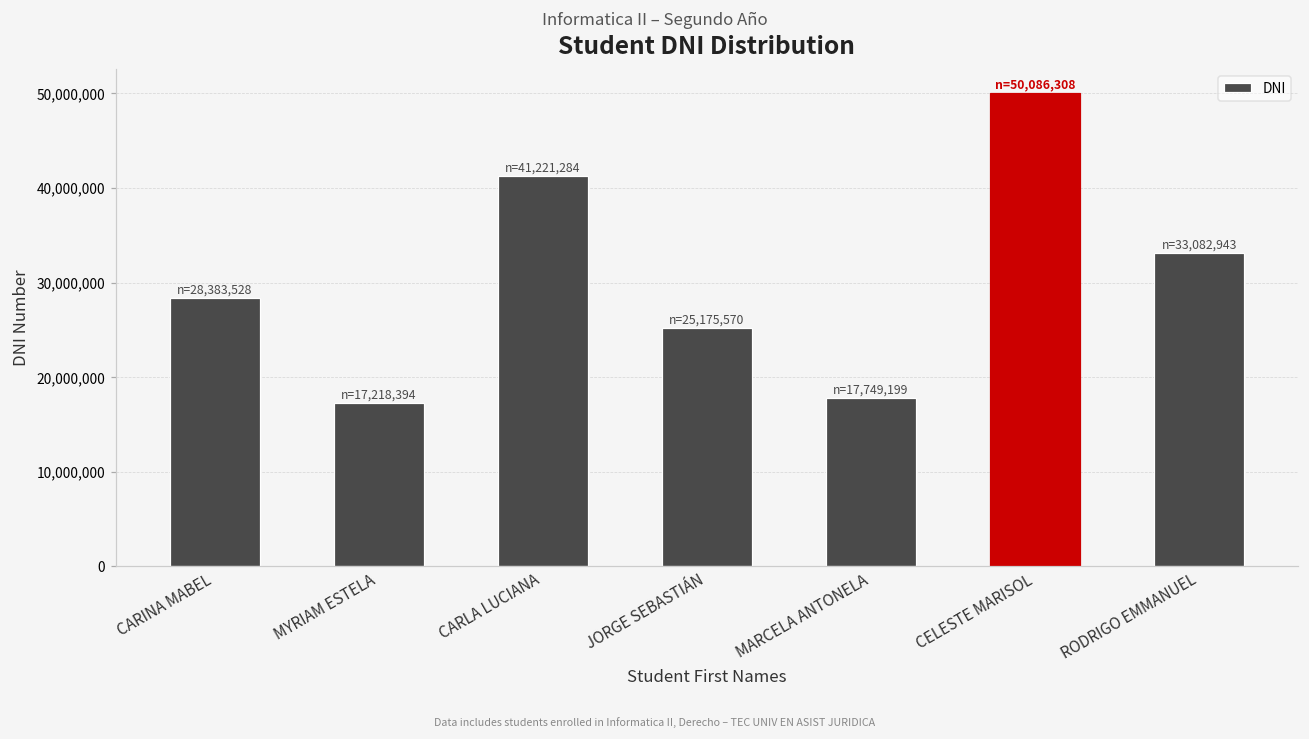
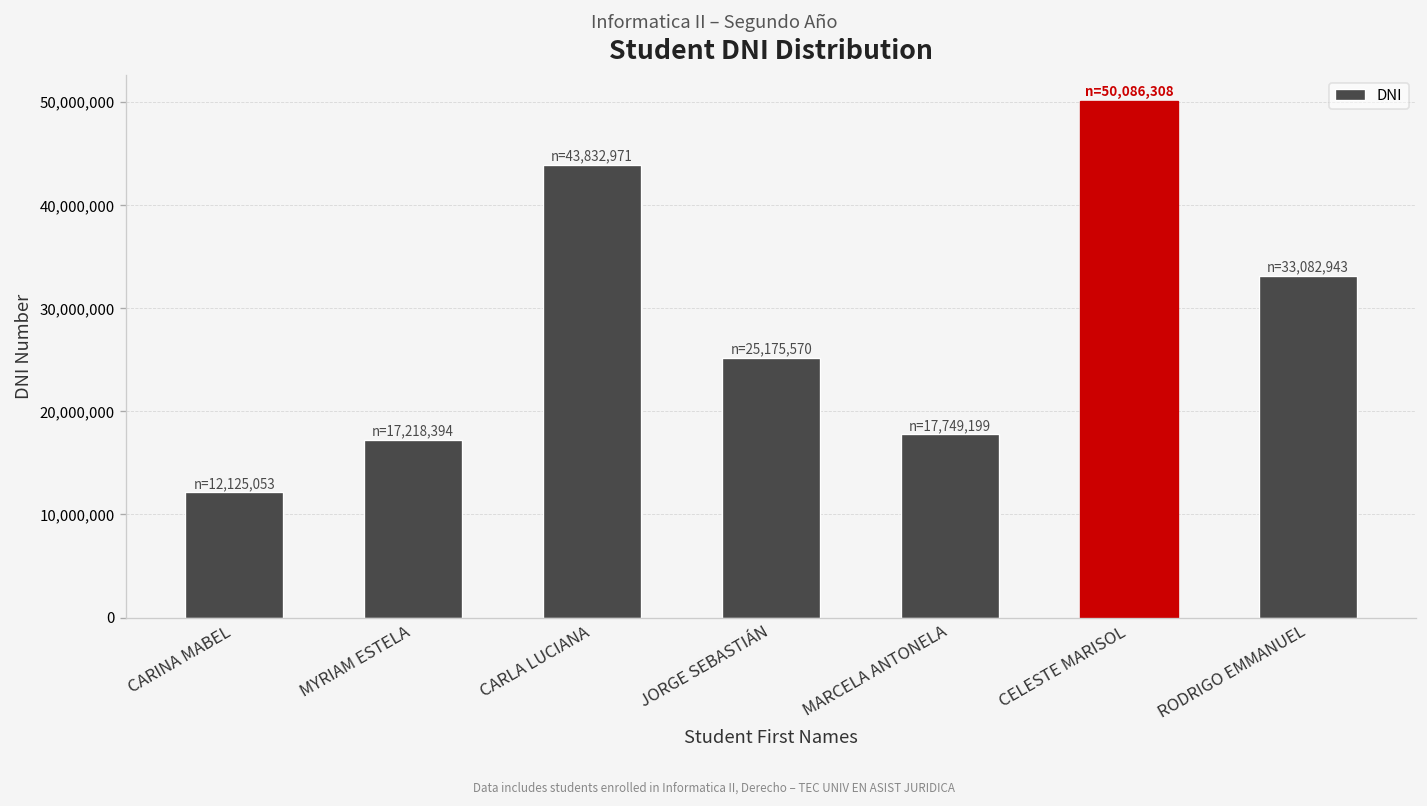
CARINA MABEL: 28,383,528 -> 12,125,053
CARLA LUCIANA: 41,221,284 -> 43,832,971
